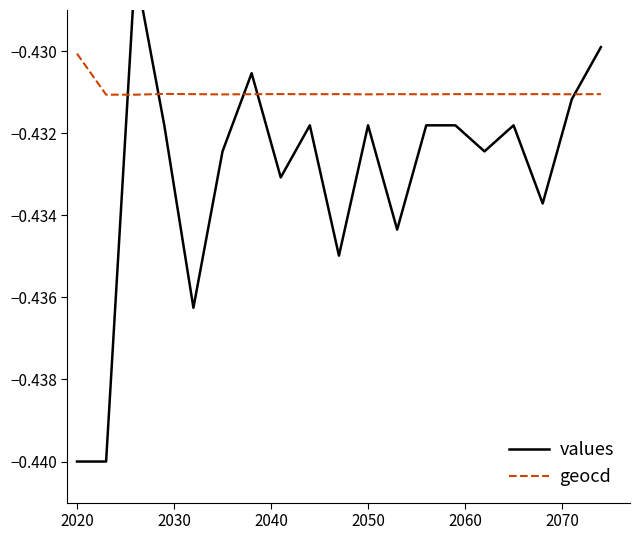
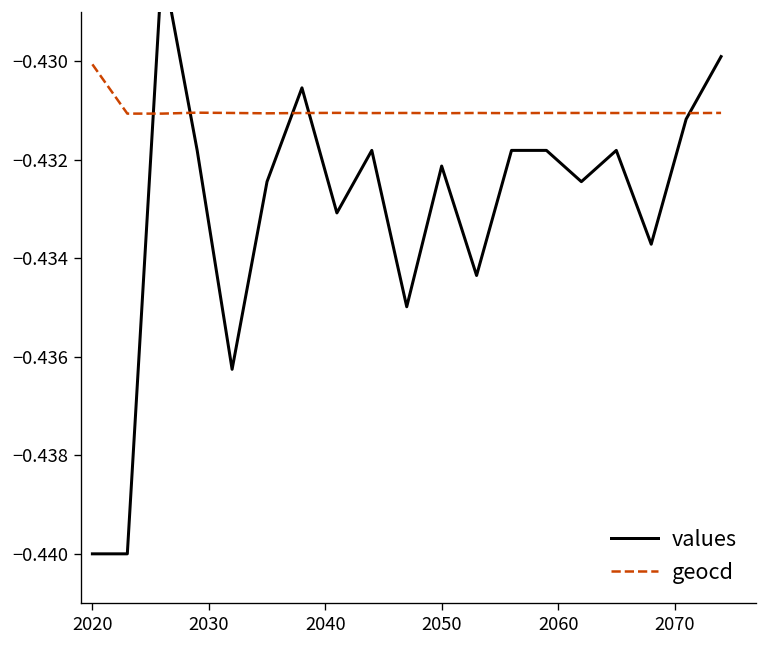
values, 2050: -0.4318 -> -0.4321
